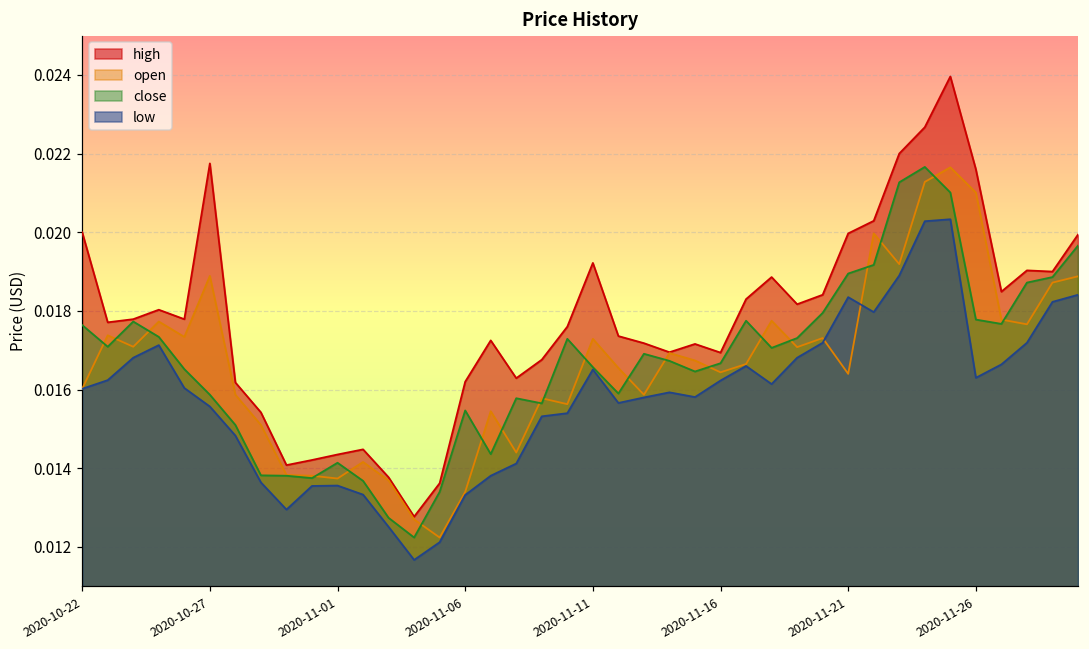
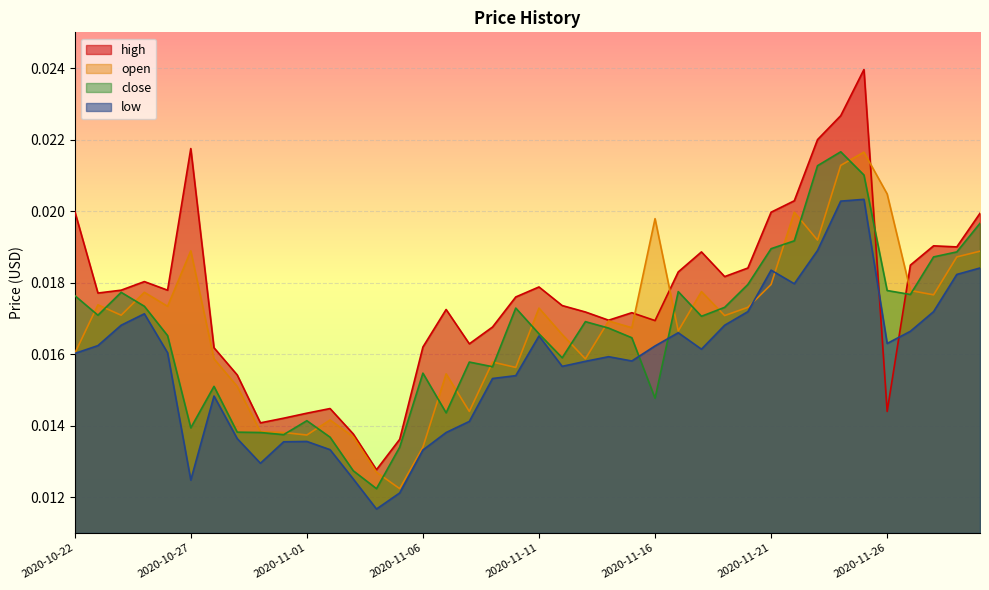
close, 2020-10-27: 0.0159 -> 0.0139
low, 2020-10-27: 0.0156 -> 0.0125
high, 2020-11-11: 0.0192 -> 0.0179
open, 2020-11-16: 0.0164 -> 0.0198
close, 2020-11-16: 0.0167 -> 0.0148
open, 2020-11-21: 0.0164 -> 0.0180
high, 2020-11-26: 0.0216 -> 0.0144
open, 2020-11-26: 0.0210 -> 0.0205
